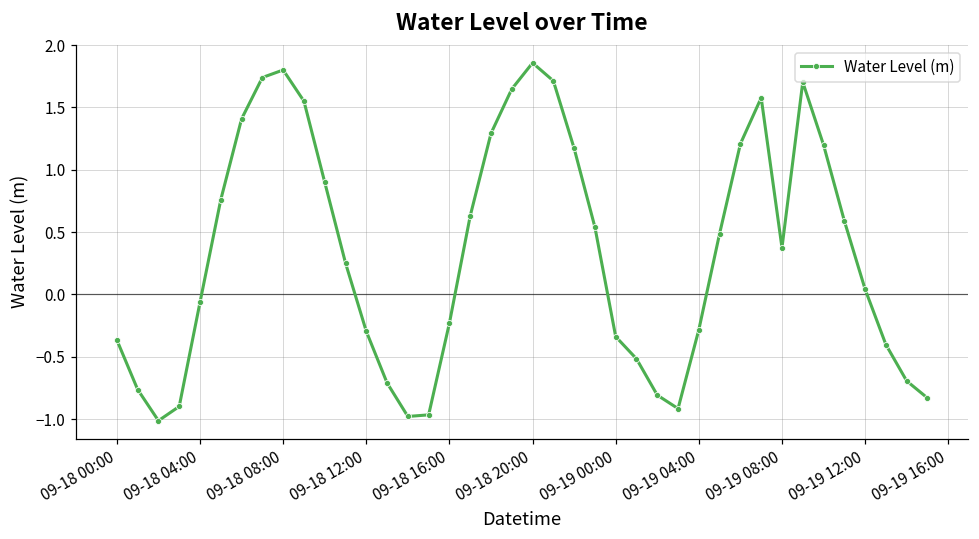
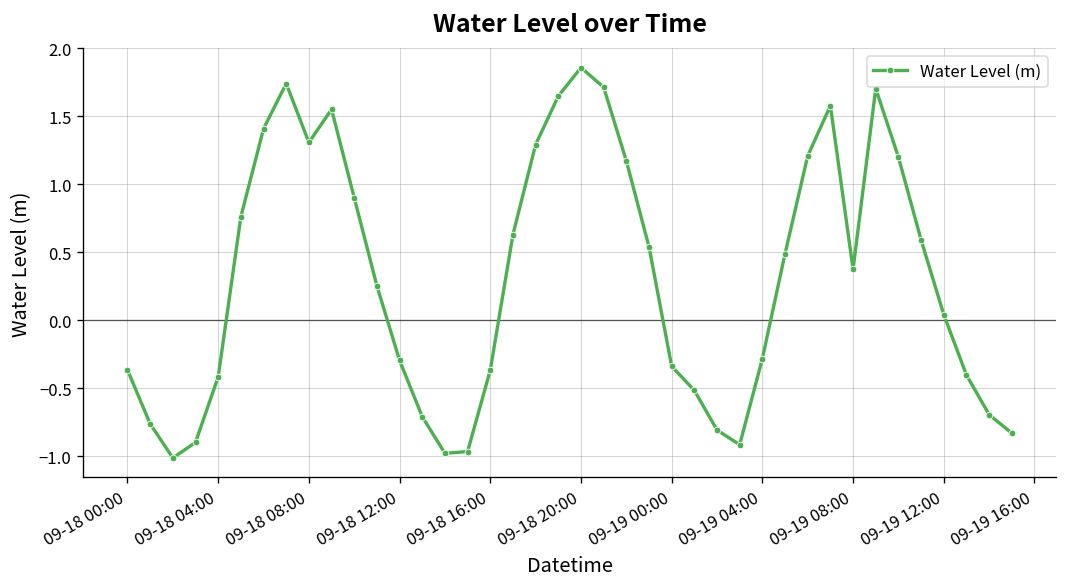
09-18 04:00: -0.06 -> -0.42
09-18 08:00: 1.80 -> 1.31
09-18 16:00: -0.23 -> -0.37
